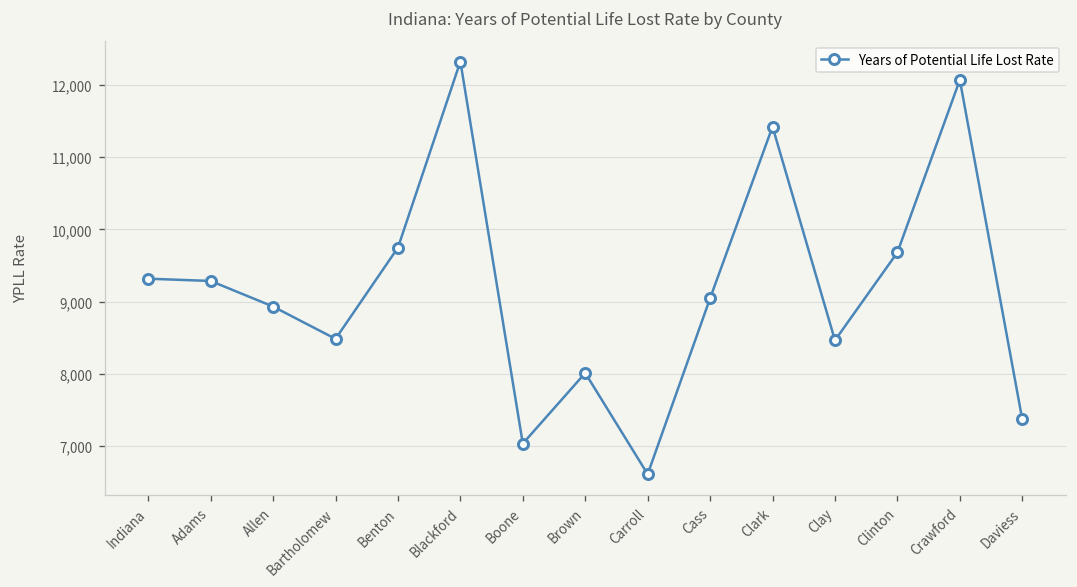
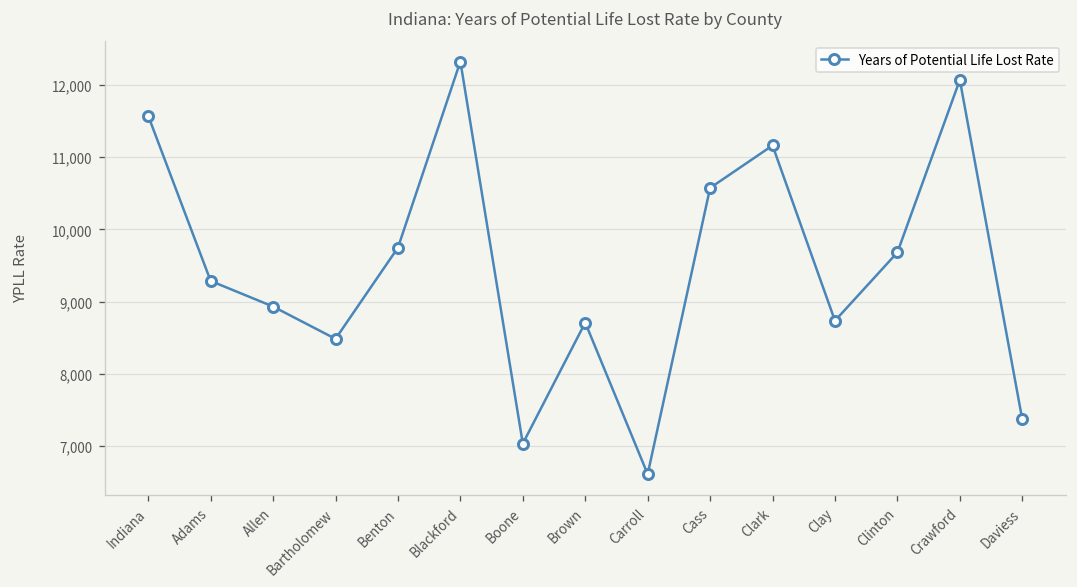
Indiana: 9,300 -> 11,600
Brown: 8,000 -> 8,700
Cass: 9,000 -> 10,600
Clark: 11,400 -> 11,200
Clay: 8,500 -> 8,700
